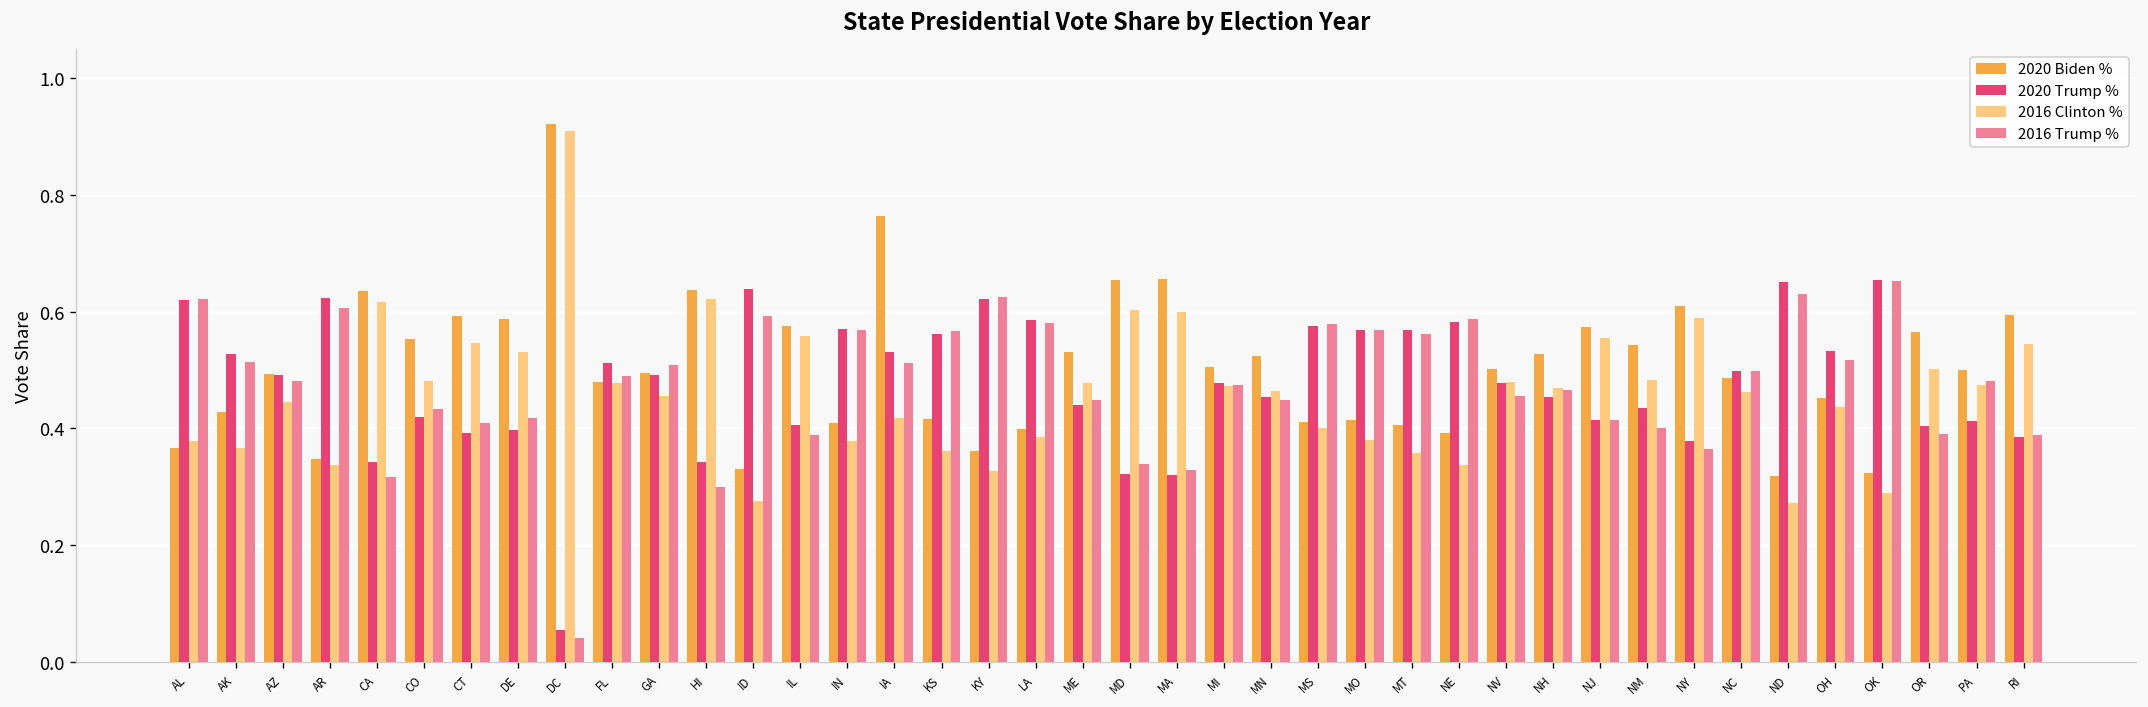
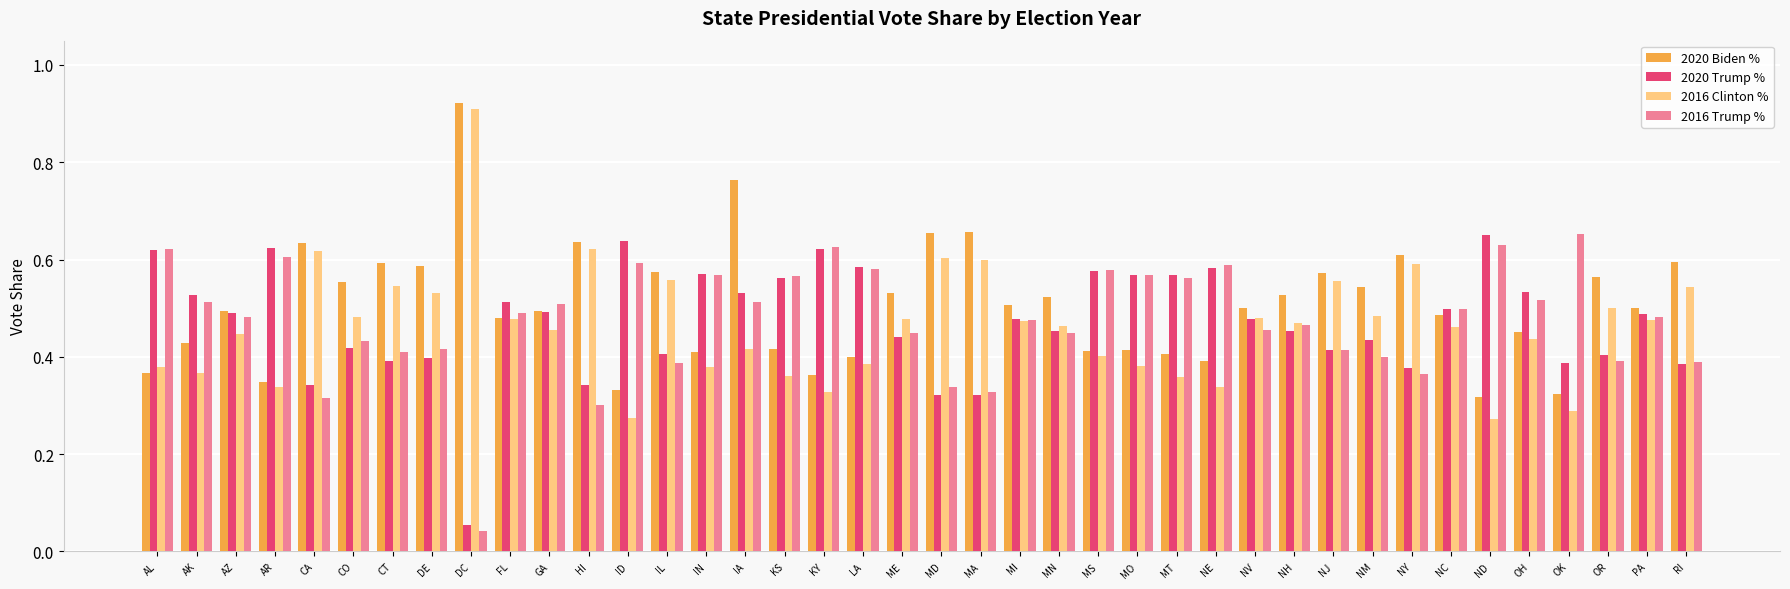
2020 Trump %, OK: 0.65 -> 0.39
2020 Trump %, PA: 0.41 -> 0.49
